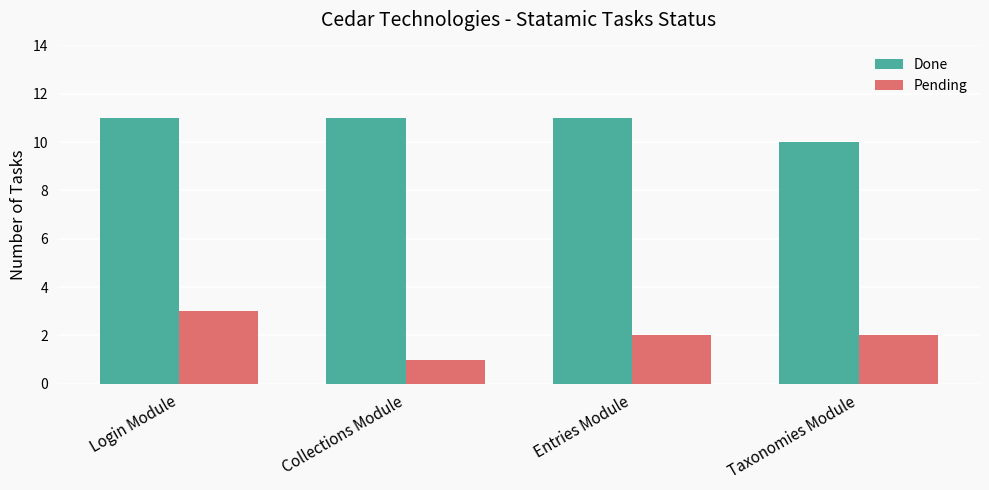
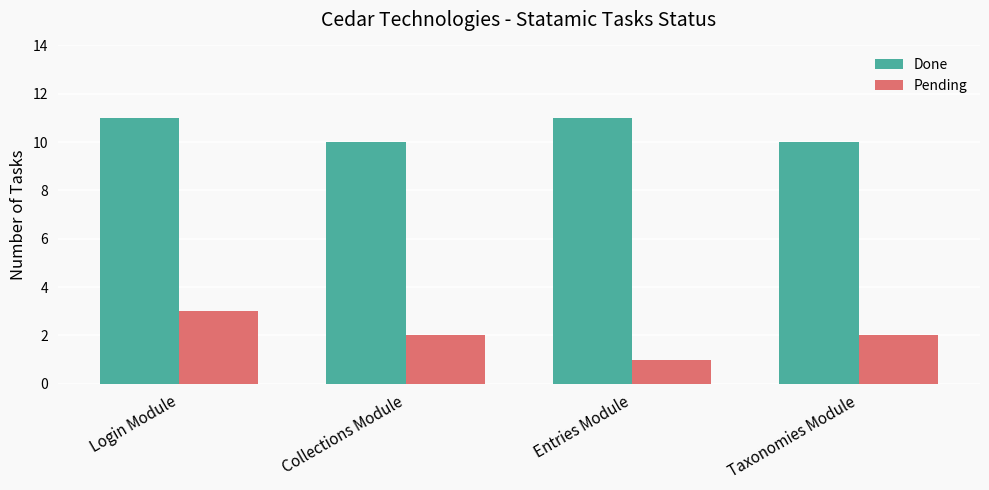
Done, Collections Module: 11 -> 10
Pending, Collections Module: 1 -> 2
Pending, Entries Module: 2 -> 1
